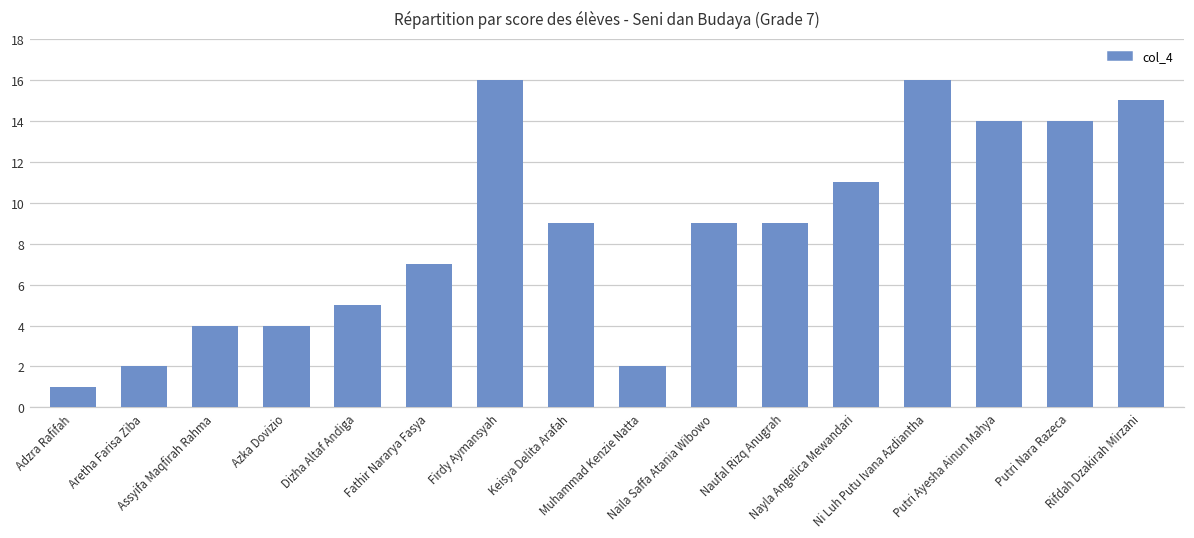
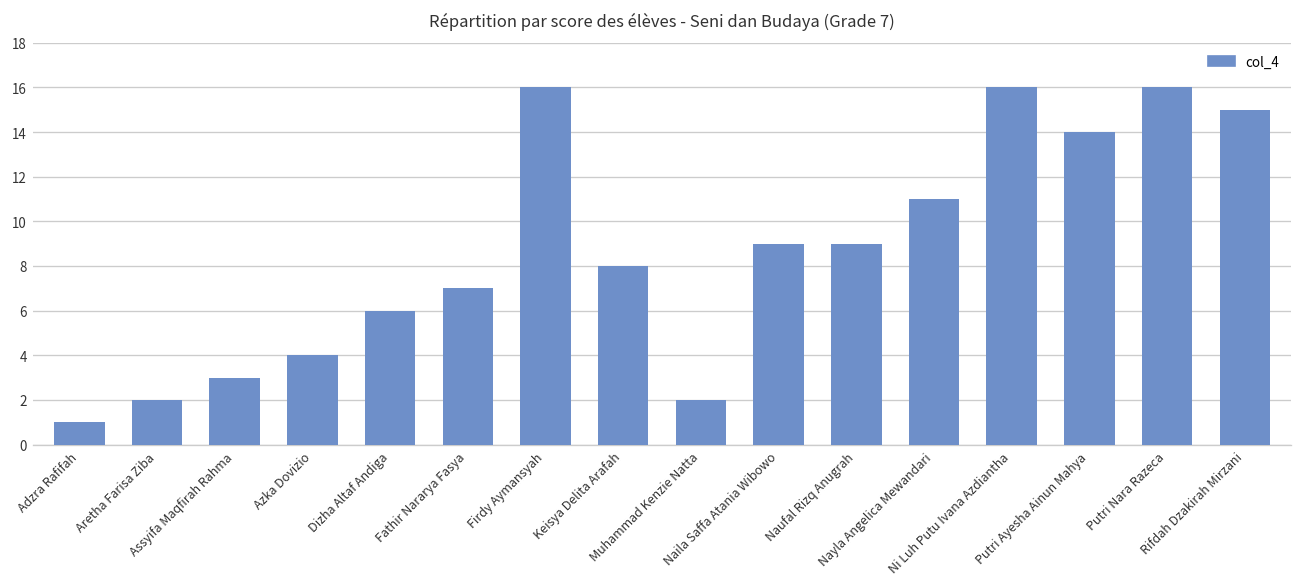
Assyifa Maqfirah Rahma: 4 -> 3
Dizha Altaf Andiga: 5 -> 6
Keisya Delita Arafah: 9 -> 8
Putri Nara Razeca: 14 -> 16
